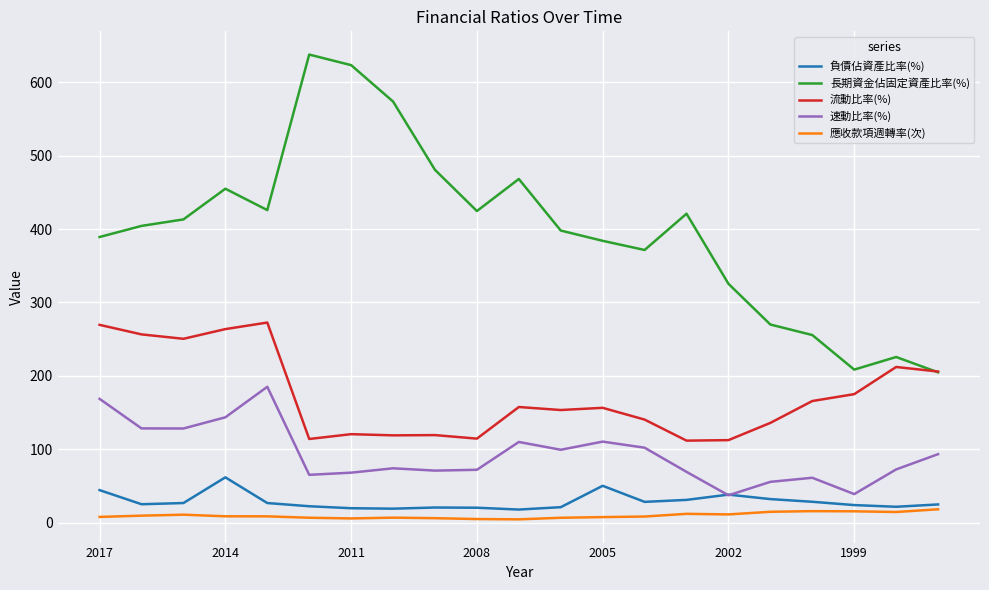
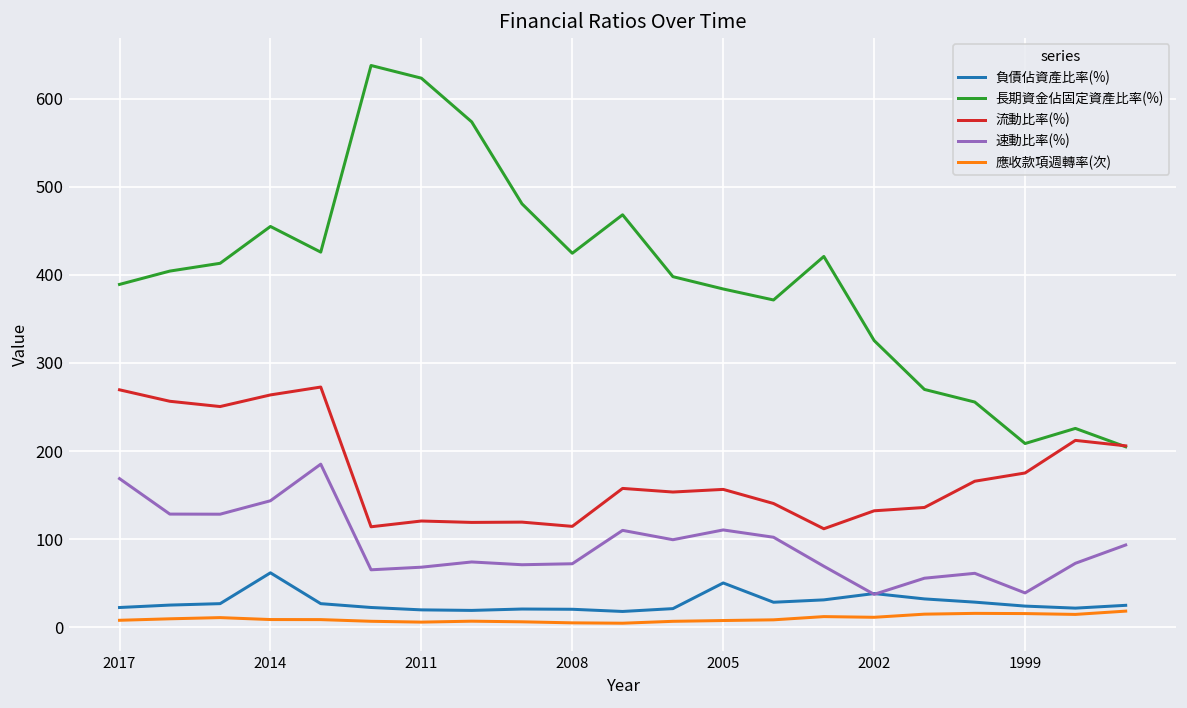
負債佔資產比率(%), 2017: 40 -> 20
流動比率(%), 2002: 110 -> 130
